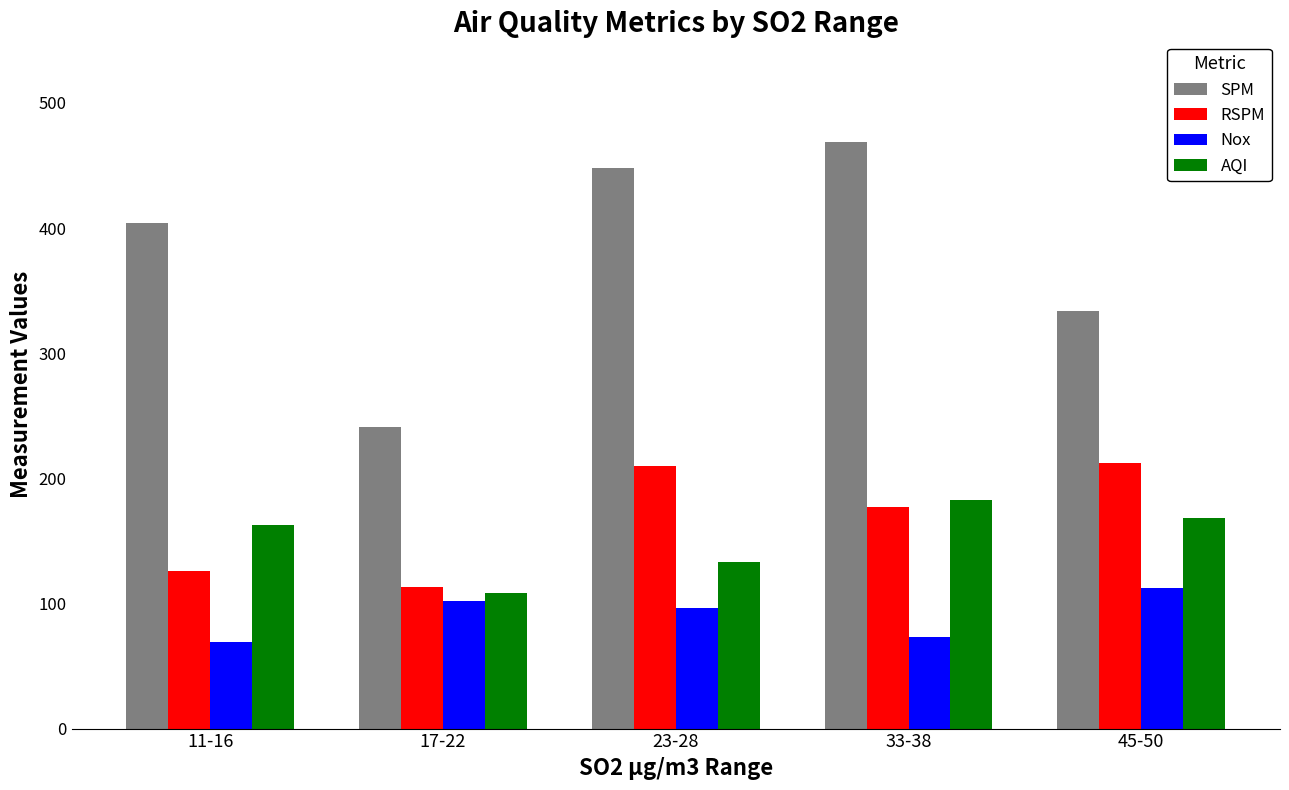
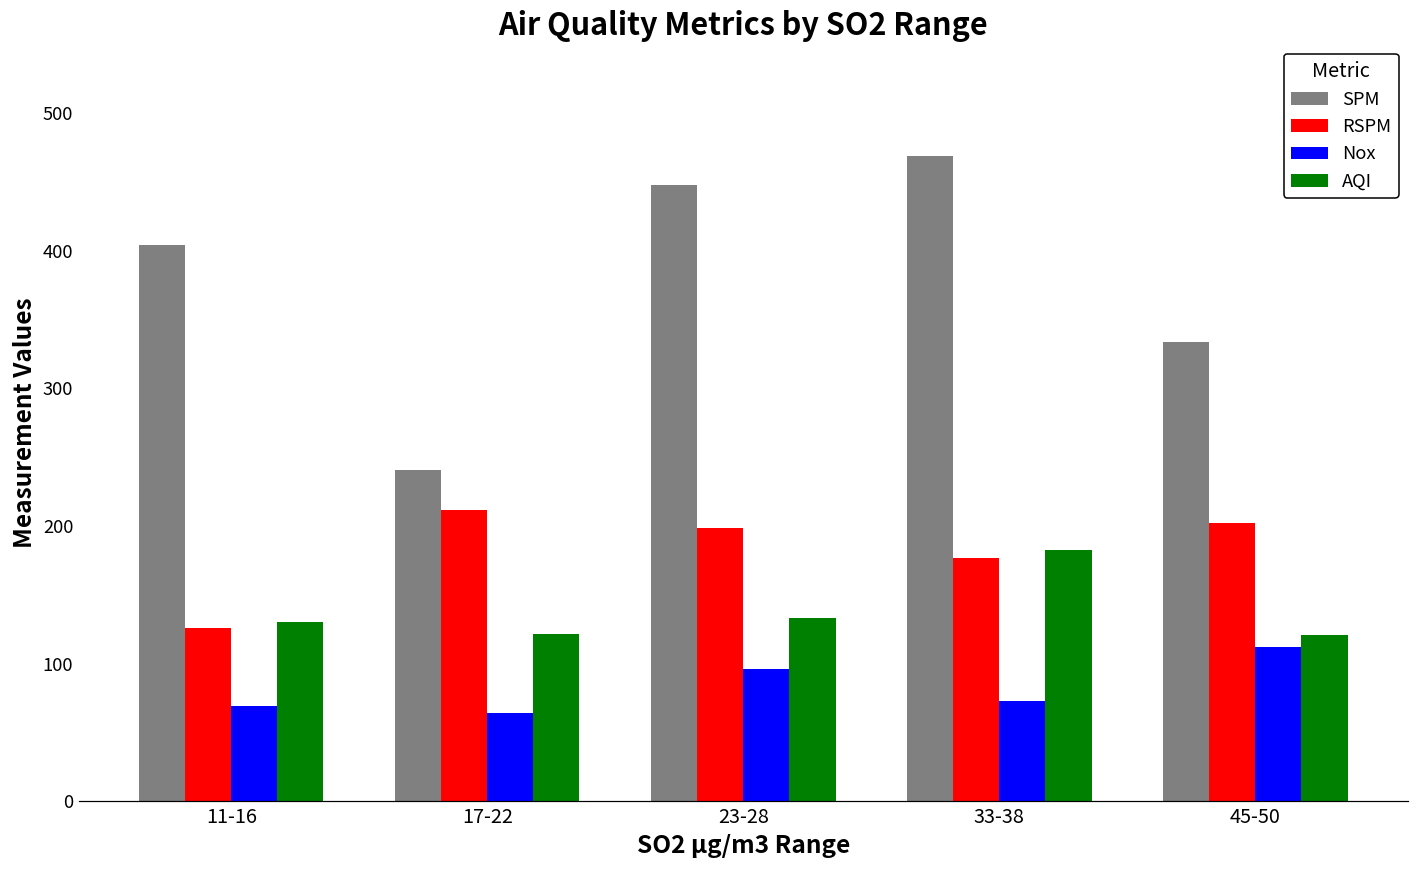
AQI, 11-16: 163 -> 130
RSPM, 17-22: 113 -> 212
Nox, 17-22: 102 -> 64
AQI, 17-22: 108 -> 122
RSPM, 23-28: 210 -> 199
RSPM, 45-50: 212 -> 202
AQI, 45-50: 168 -> 121
